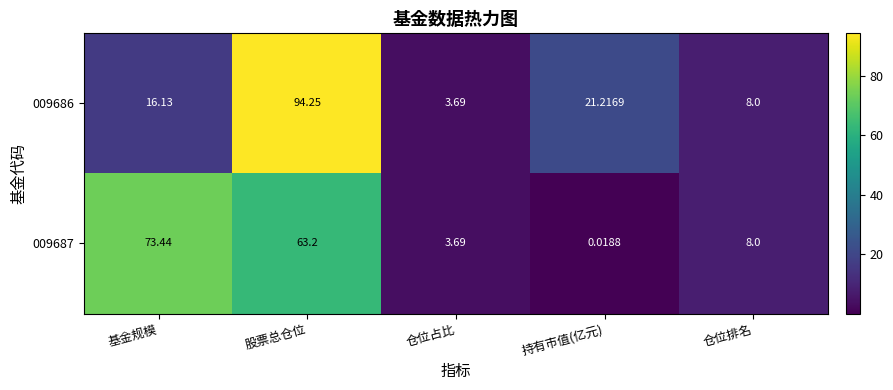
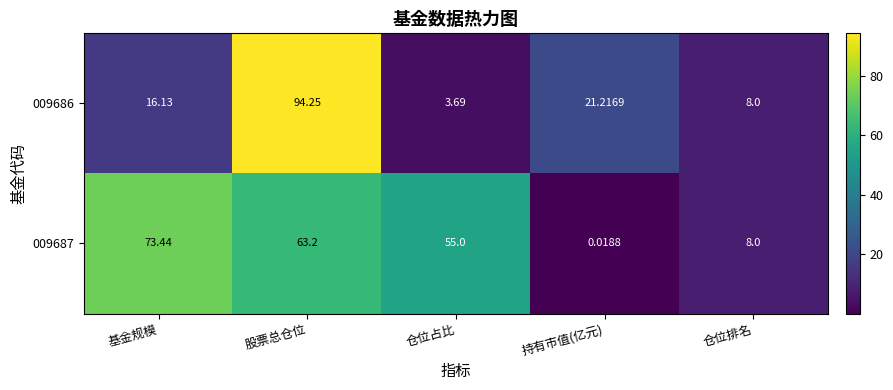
009687, 仓位占比: 3.69 -> 55.0
